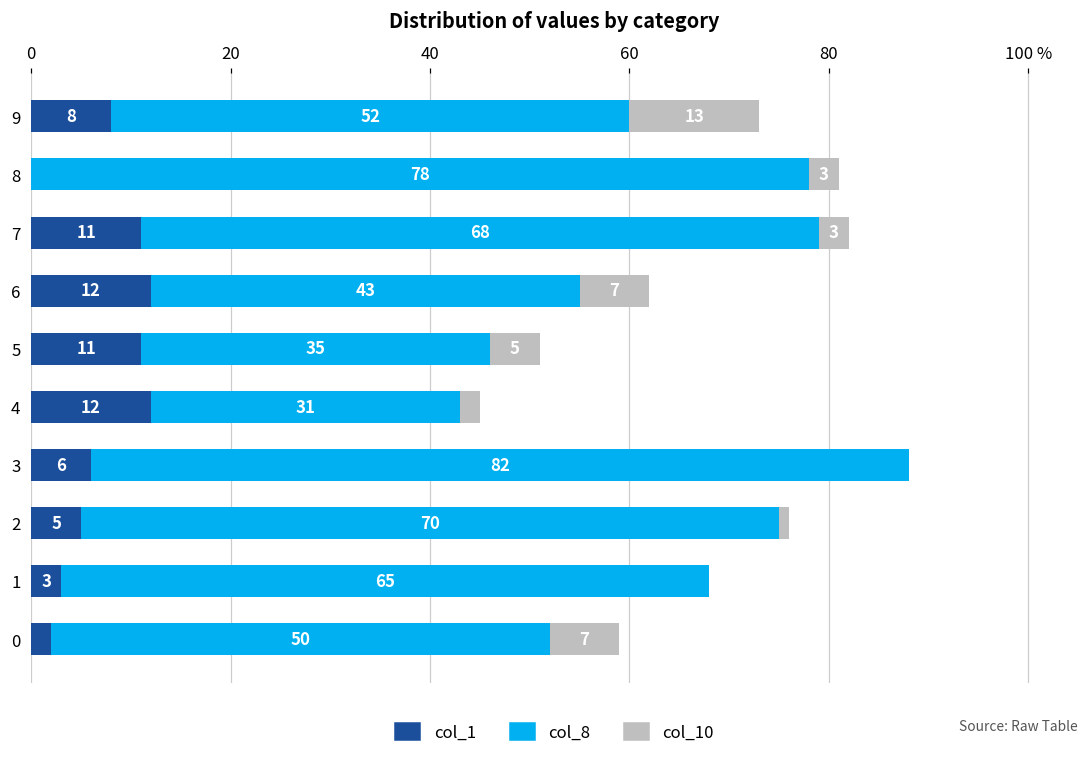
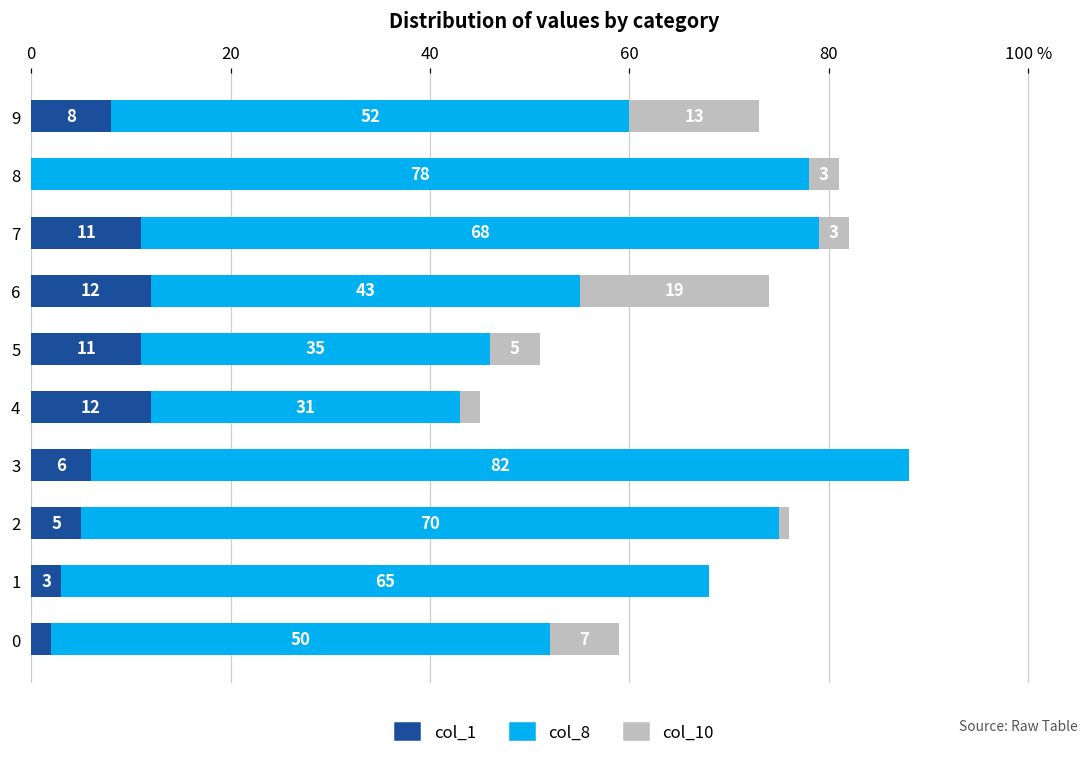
col_10, 6: 7 -> 19
